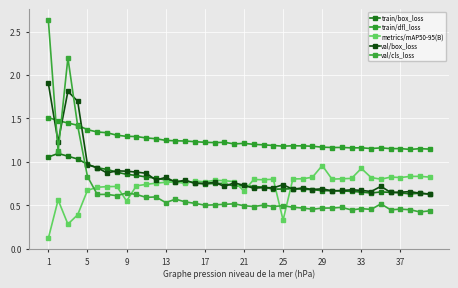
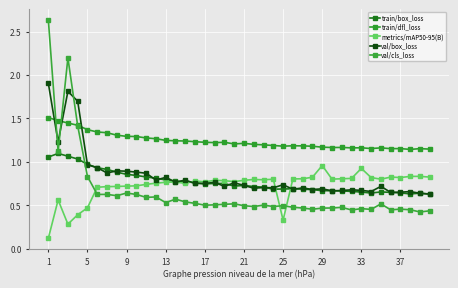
metrics/mAP50-95(B), 5: 0.7 -> 0.5
metrics/mAP50-95(B), 9: 0.5 -> 0.7
metrics/mAP50-95(B), 21: 0.7 -> 0.8
